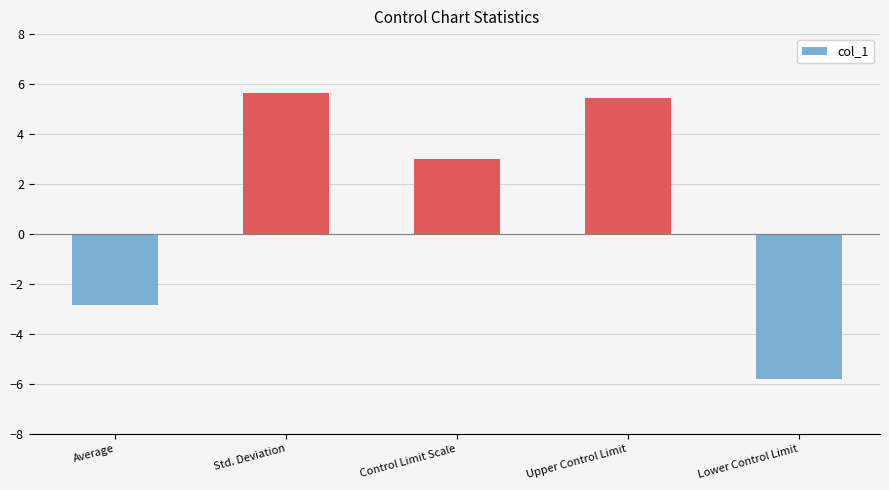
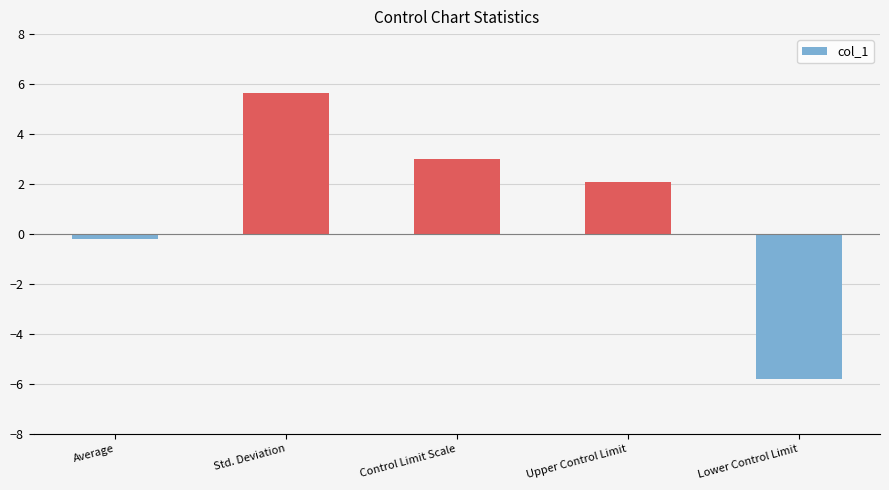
Average: -2.8 -> -0.2
Upper Control Limit: 5.4 -> 2.1
